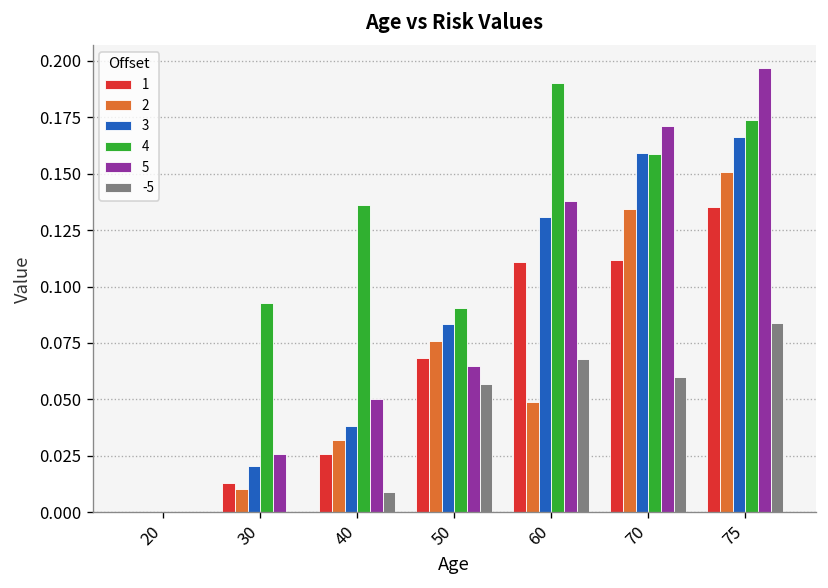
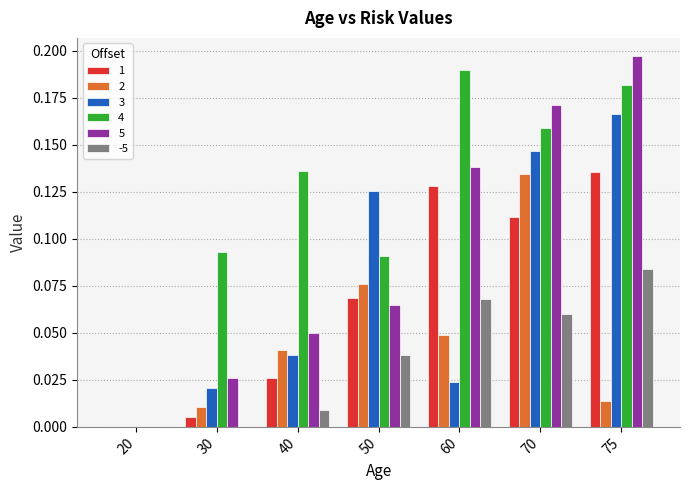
1, 30: 0.013 -> 0.005
2, 40: 0.032 -> 0.041
3, 50: 0.083 -> 0.126
-5, 50: 0.057 -> 0.038
1, 60: 0.111 -> 0.128
3, 60: 0.131 -> 0.024
3, 70: 0.159 -> 0.147
2, 75: 0.151 -> 0.014
4, 75: 0.174 -> 0.182
